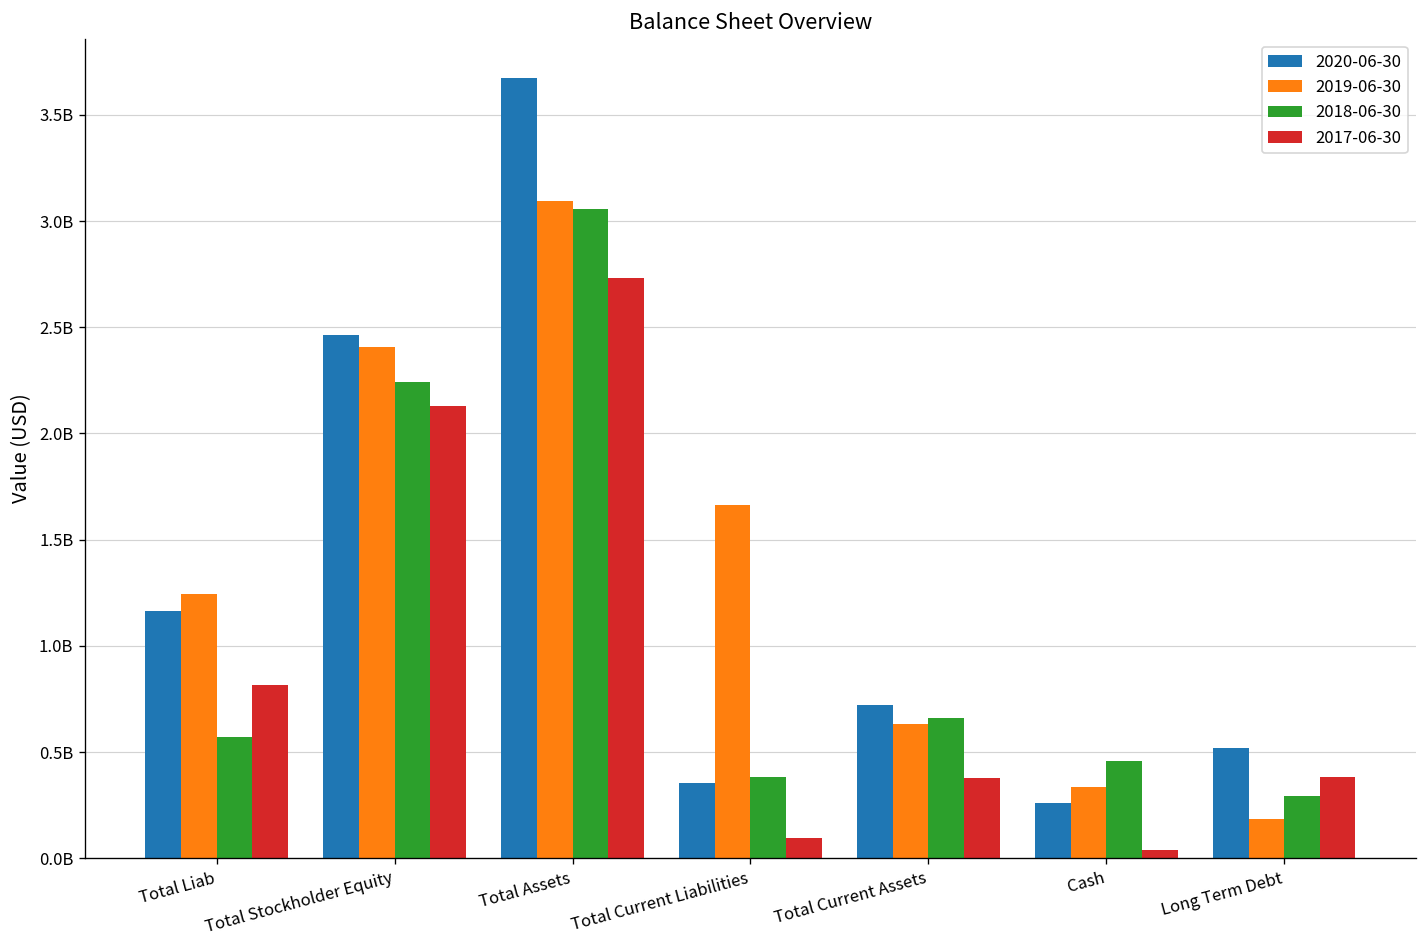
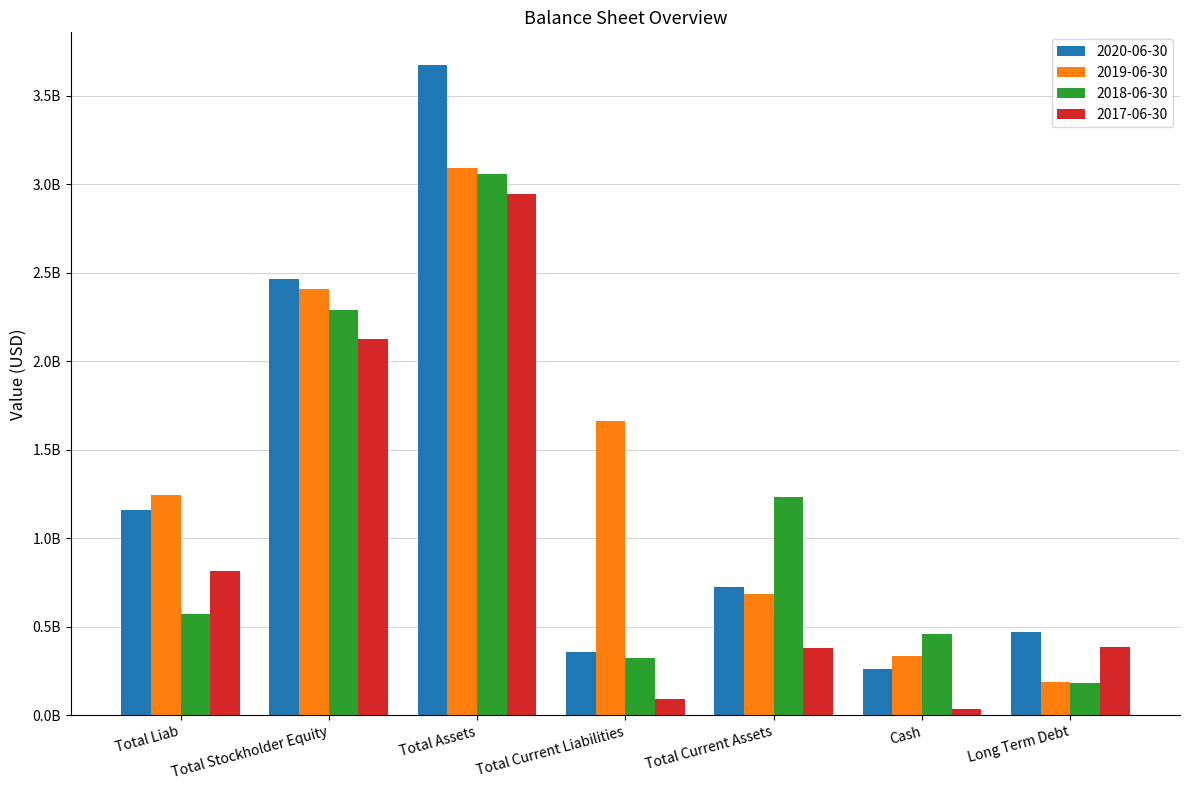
2018-06-30, Total Stockholder Equity: 2240000000 -> 2290000000
2017-06-30, Total Assets: 2730000000 -> 2950000000
2018-06-30, Total Current Liabilities: 380000000 -> 330000000
2019-06-30, Total Current Assets: 630000000 -> 680000000
2018-06-30, Total Current Assets: 660000000 -> 1230000000
2020-06-30, Long Term Debt: 520000000 -> 470000000
2018-06-30, Long Term Debt: 290000000 -> 180000000
